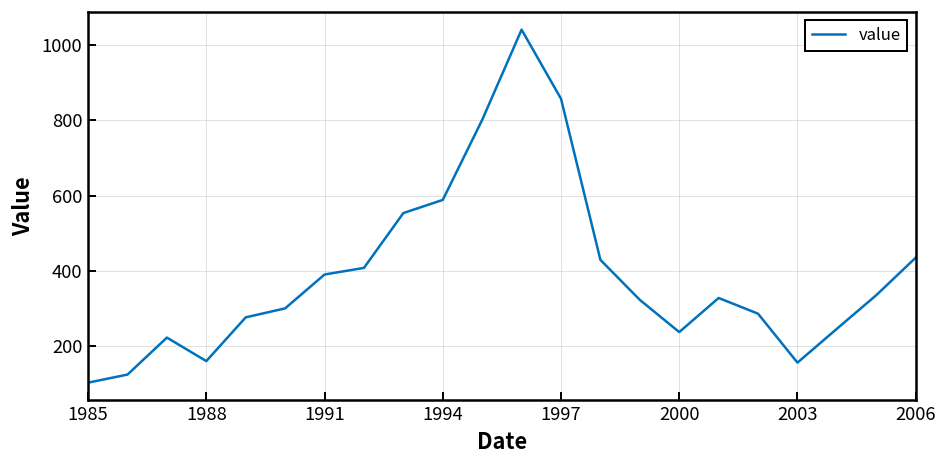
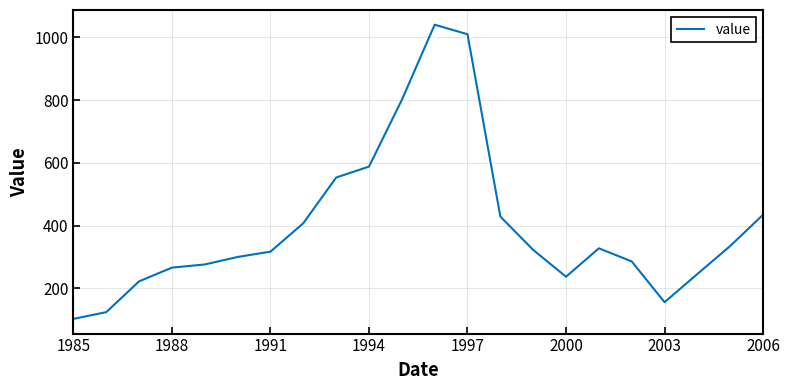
1988: 160 -> 270
1991: 390 -> 320
1997: 860 -> 1010
